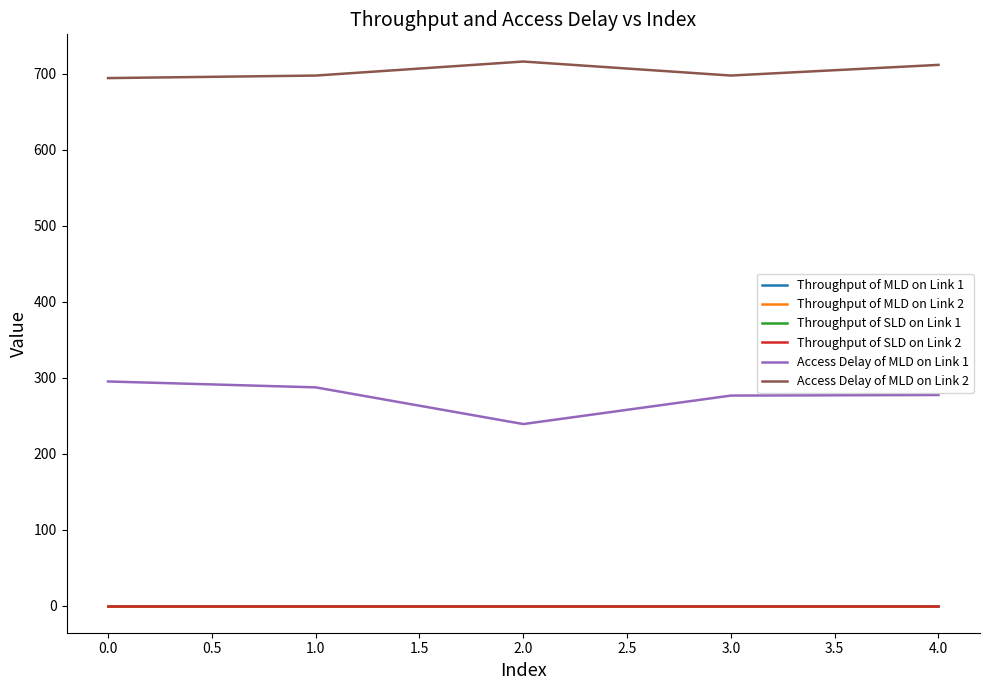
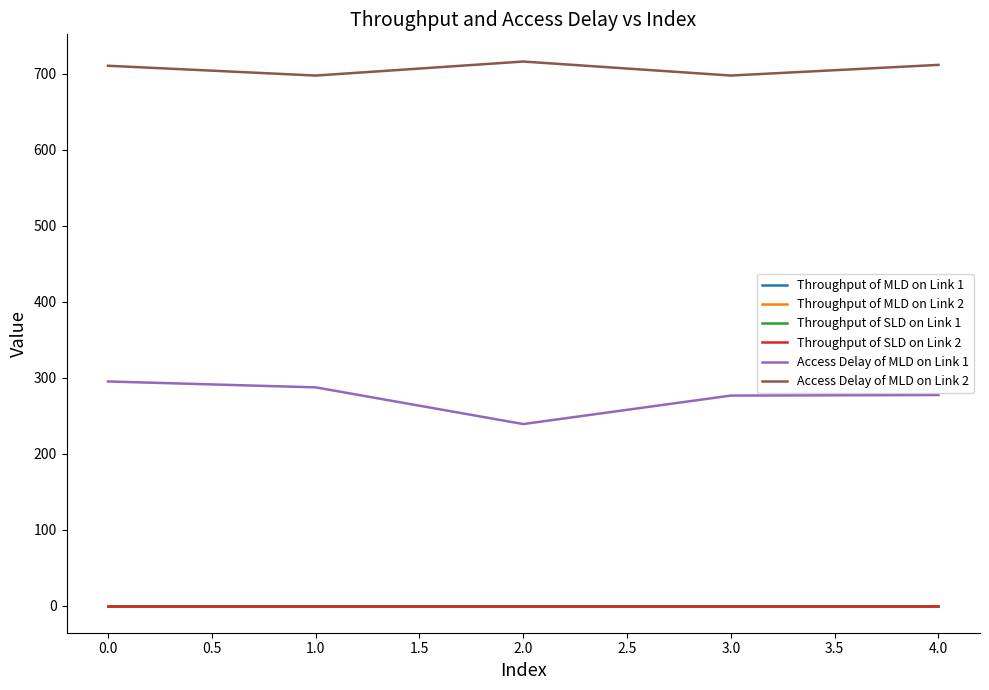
Access Delay of MLD on Link 2, 0.0: 690 -> 710
